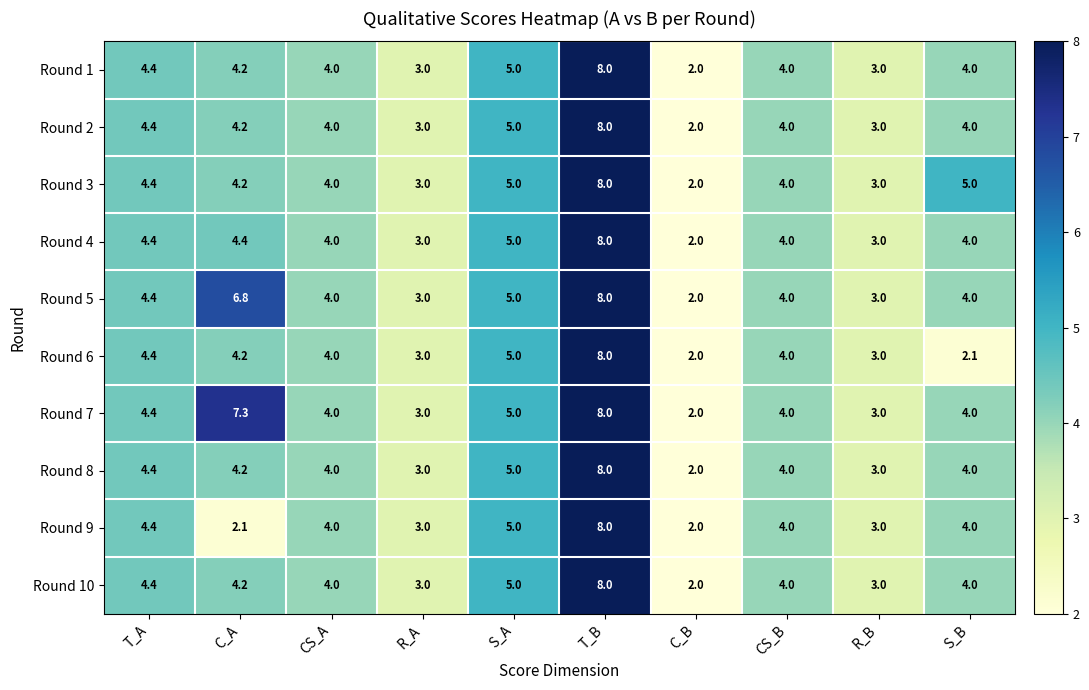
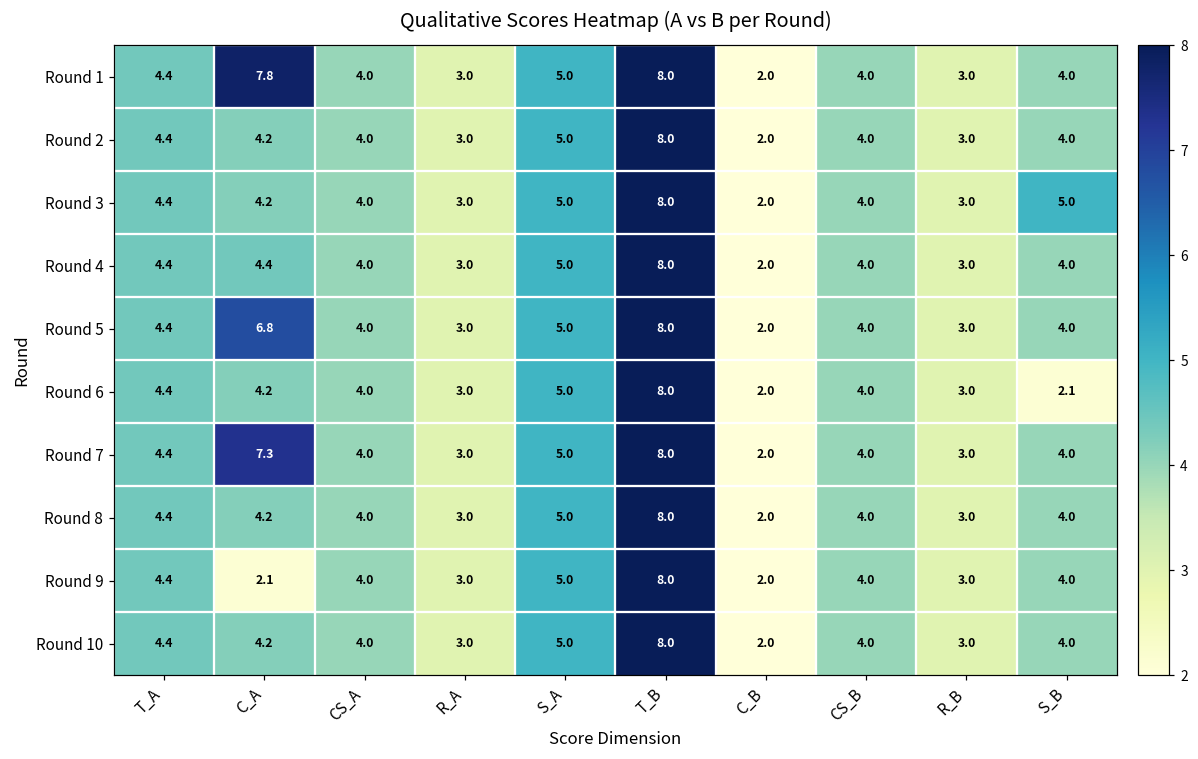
Round 1, C_A: 4.2 -> 7.8
